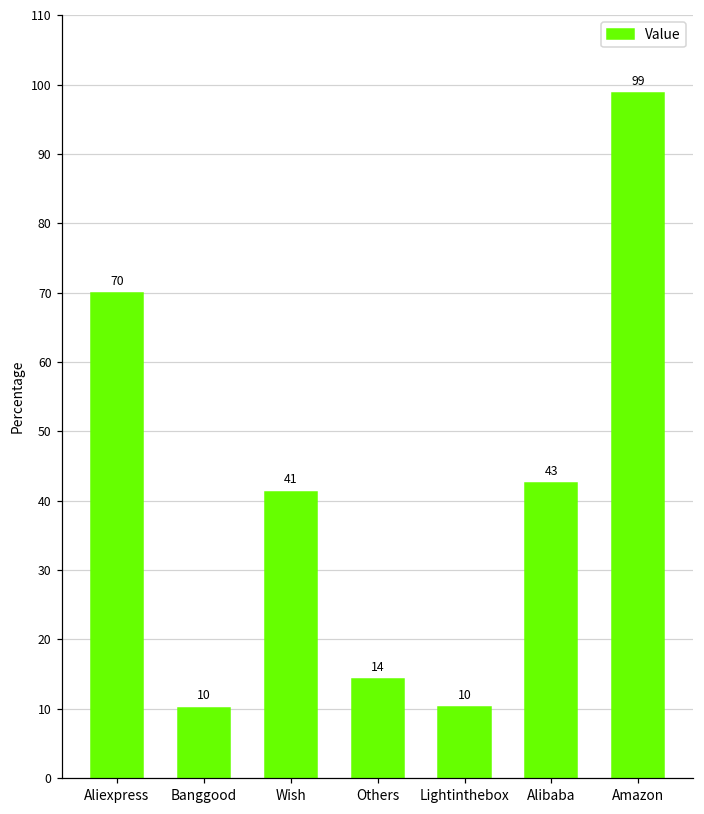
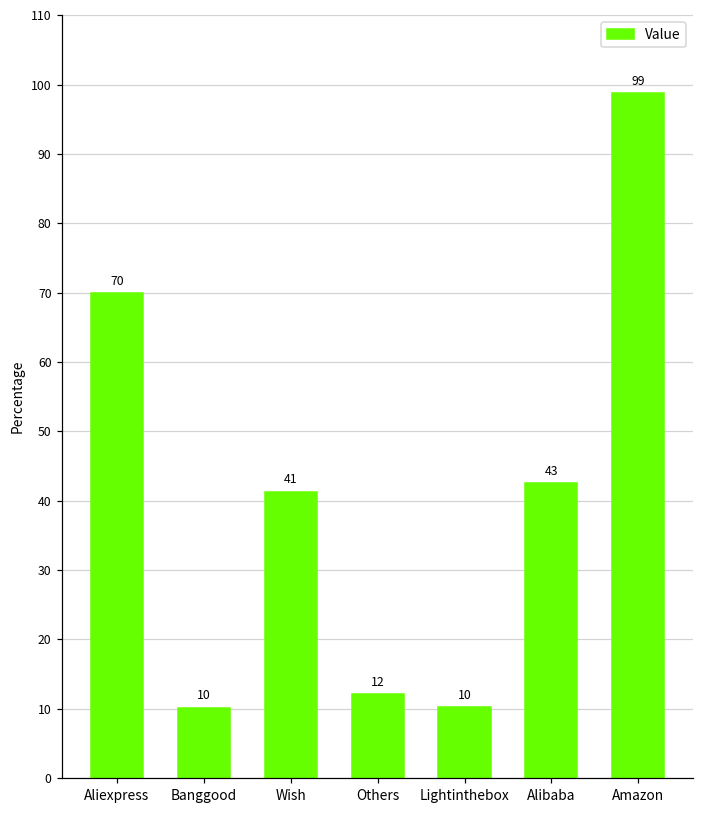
Others: 14 -> 12
